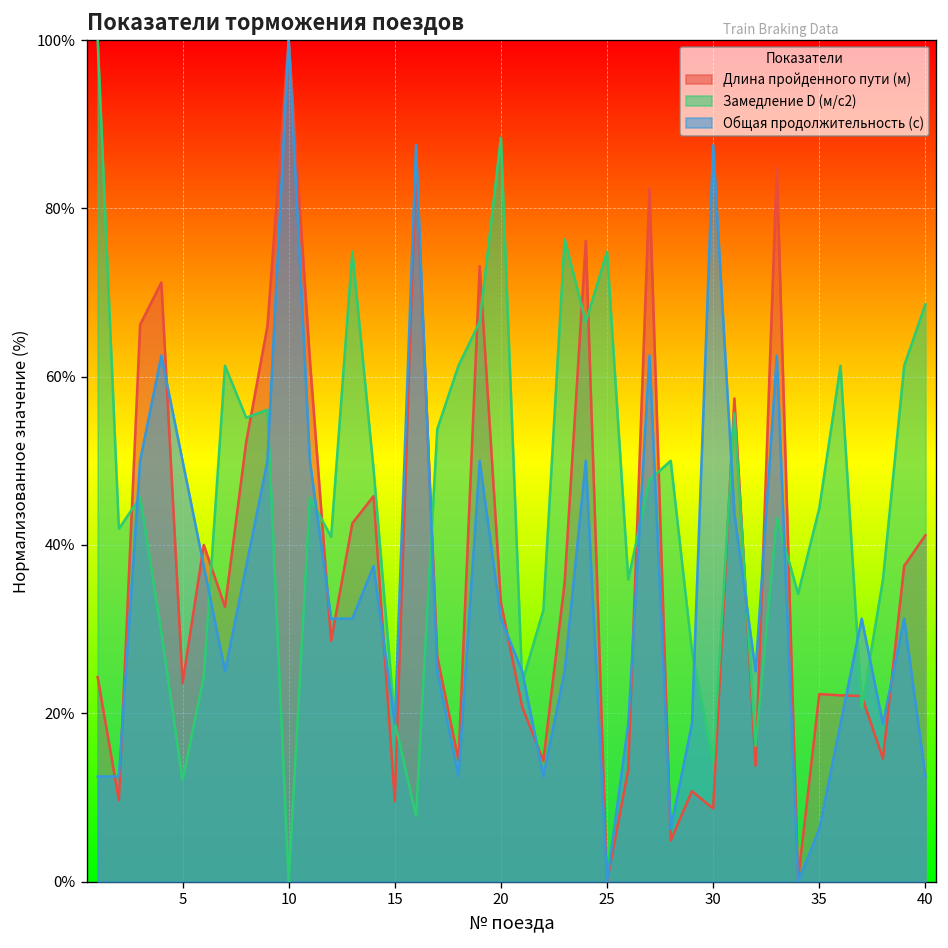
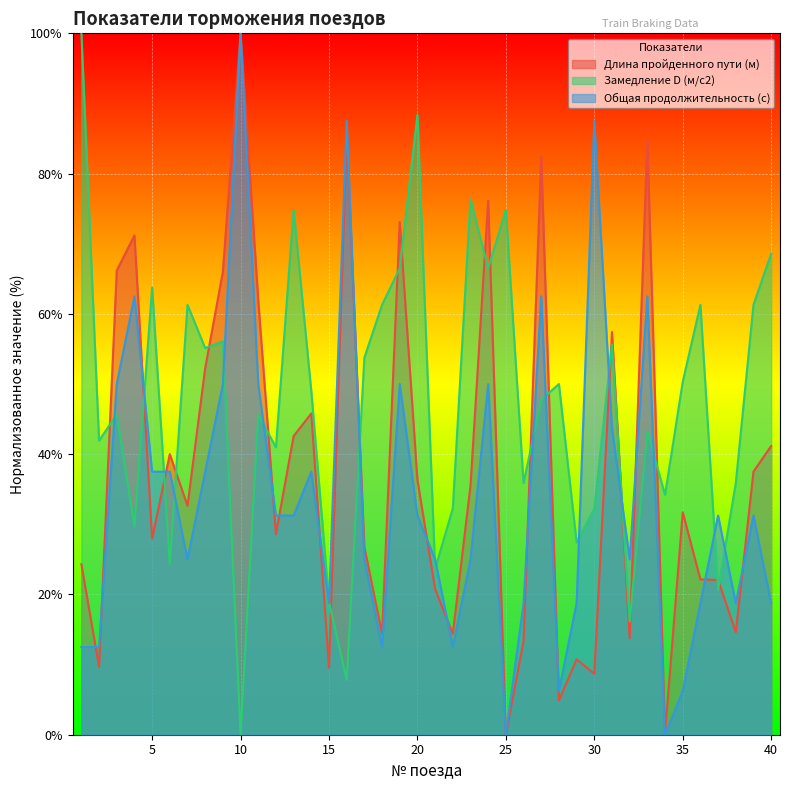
Длина пройденного пути (м), 5: 24% -> 28%
Замедление D (м/с2), 5: 12% -> 64%
Общая продолжительность (с), 5: 50% -> 38%
Длина пройденного пути (м), 20: 33% -> 36%
Замедление D (м/с2), 30: 14% -> 32%
Длина пройденного пути (м), 35: 22% -> 32%
Замедление D (м/с2), 35: 44% -> 50%
Общая продолжительность (с), 40: 13% -> 19%
